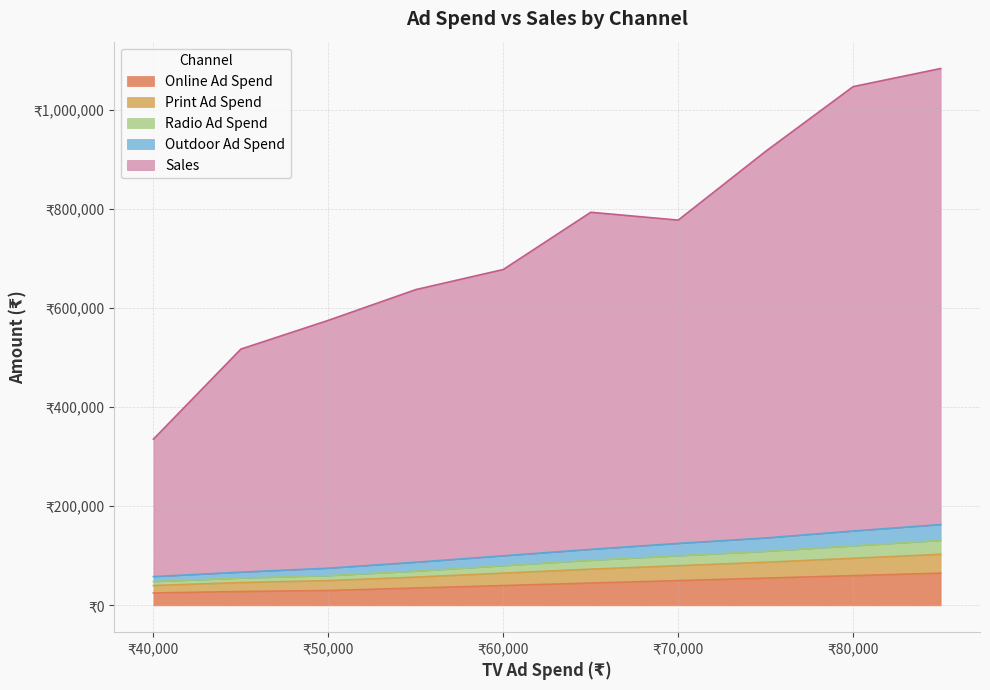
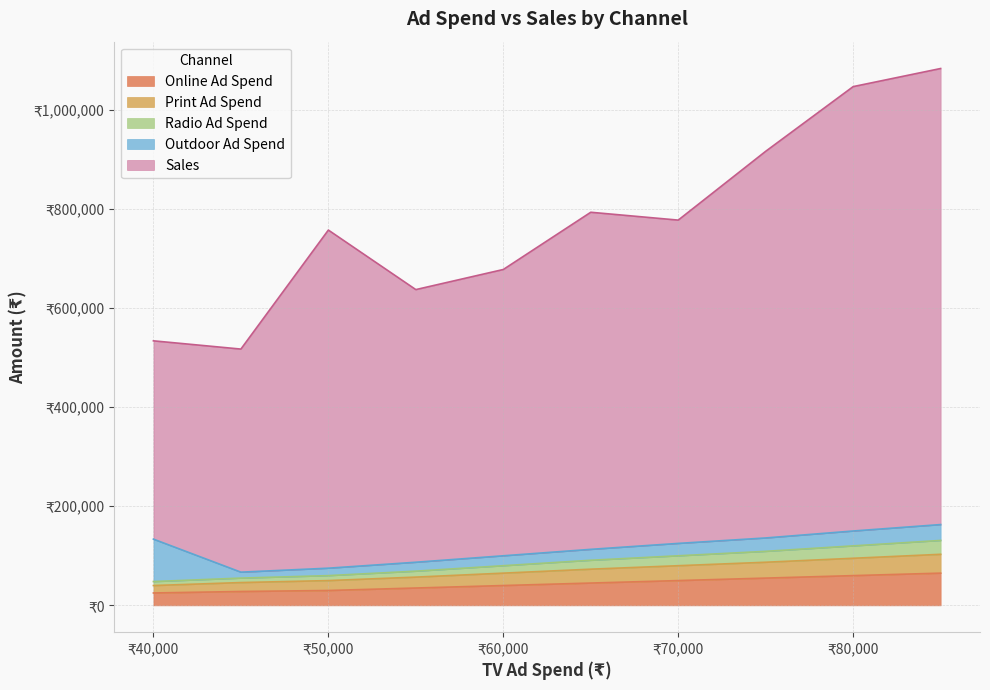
Outdoor Ad Spend, ₹40,000: ₹10,000 -> ₹90,000
Sales, ₹40,000: ₹280,000 -> ₹400,000
Sales, ₹50,000: ₹500,000 -> ₹680,000
